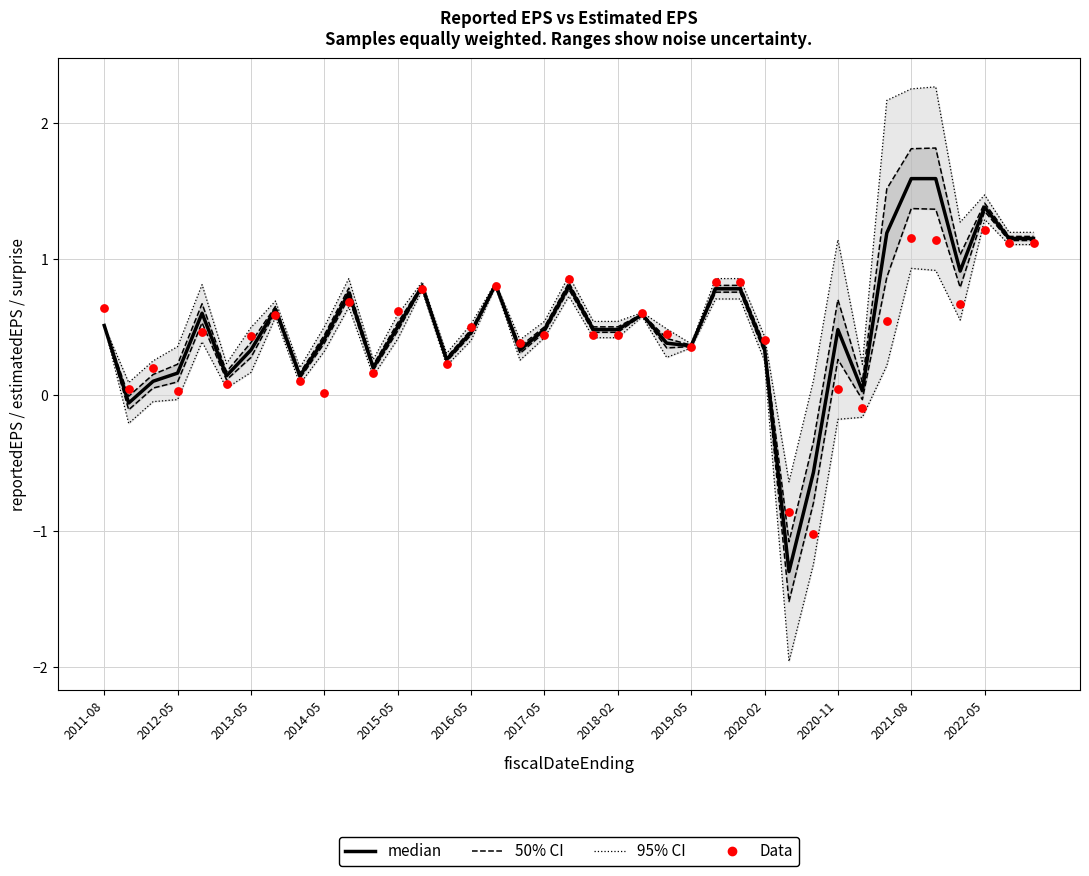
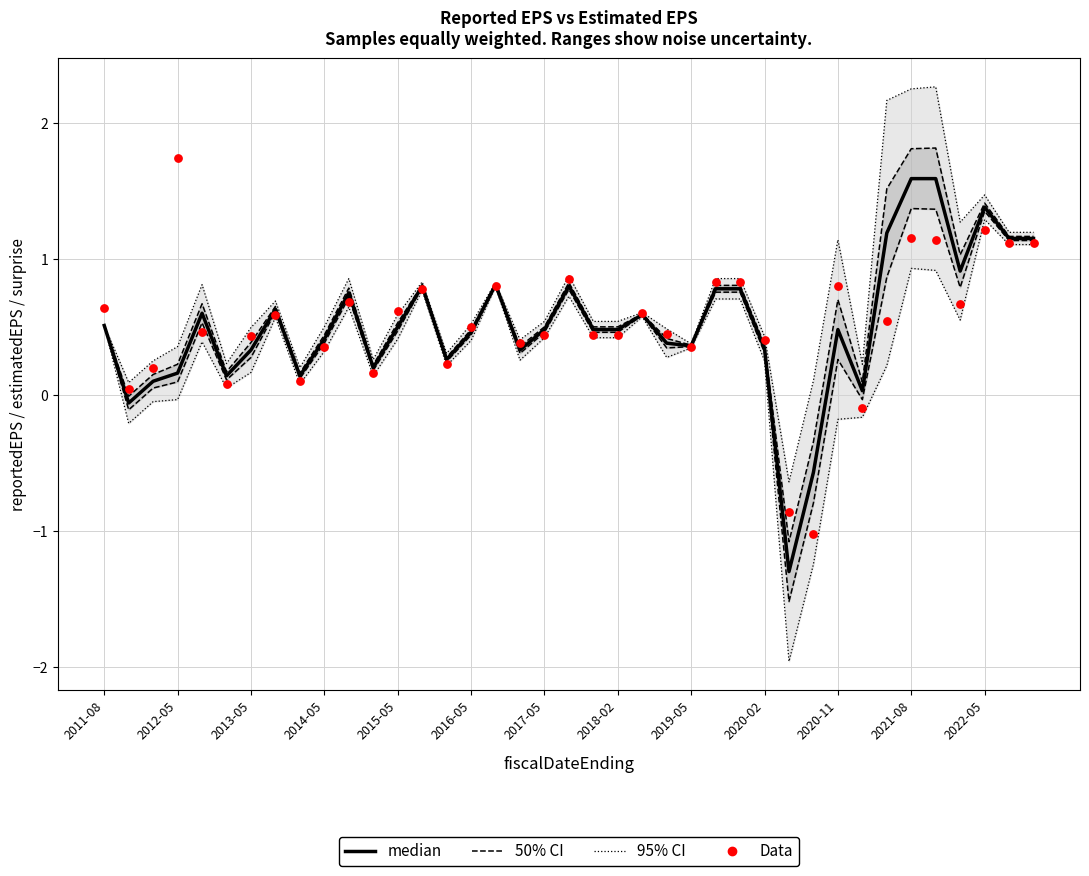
Data, 2012-05: 0.03 -> 1.74
Data, 2014-05: 0.01 -> 0.35
Data, 2020-11: 0.04 -> 0.80
